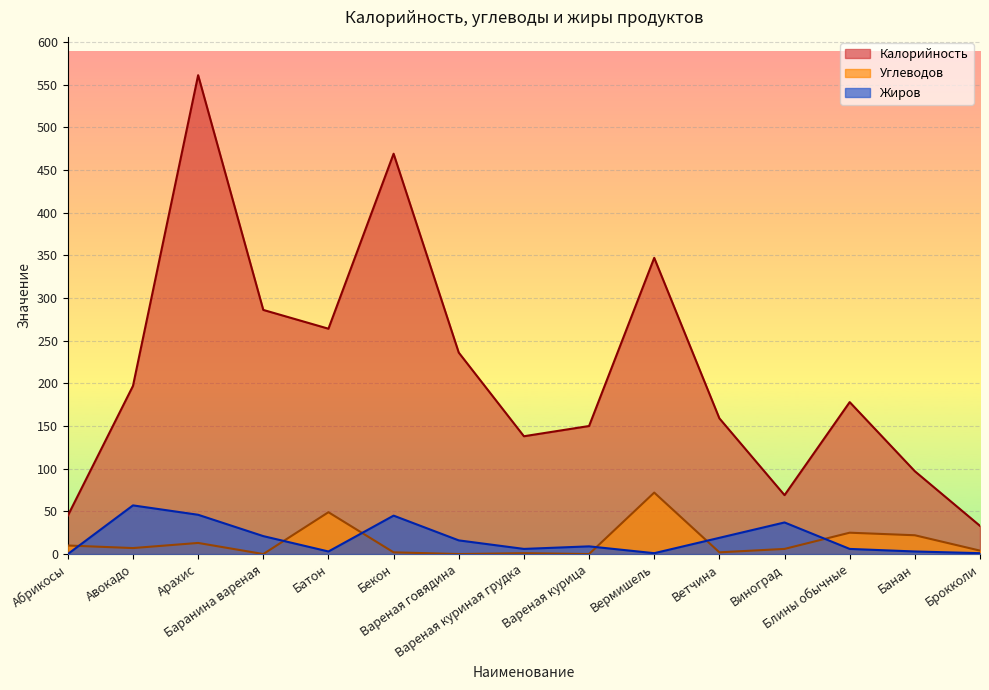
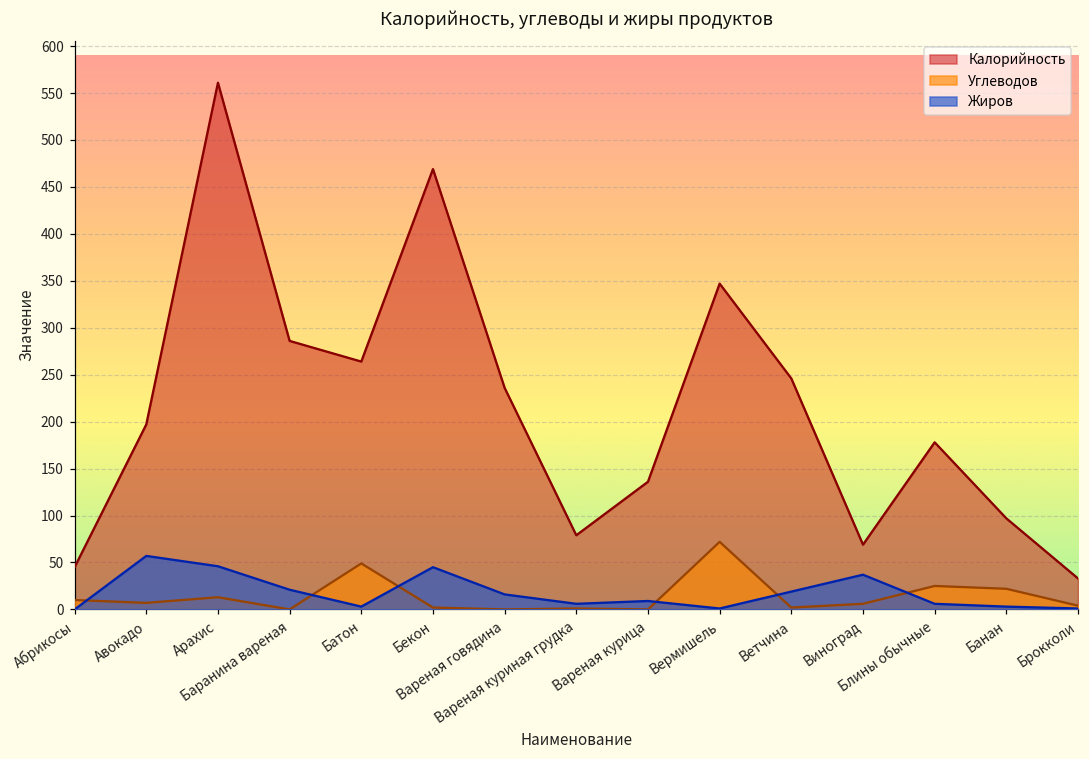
Калорийность, Вареная куриная грудка: 140 -> 80
Калорийность, Вареная курица: 150 -> 140
Калорийность, Ветчина: 160 -> 250
